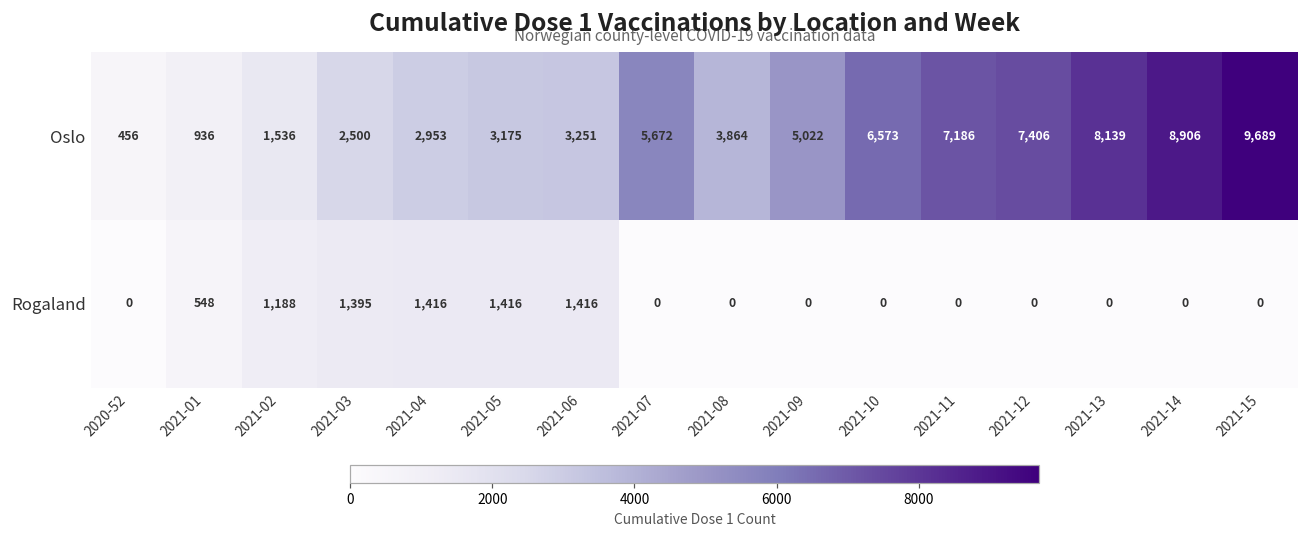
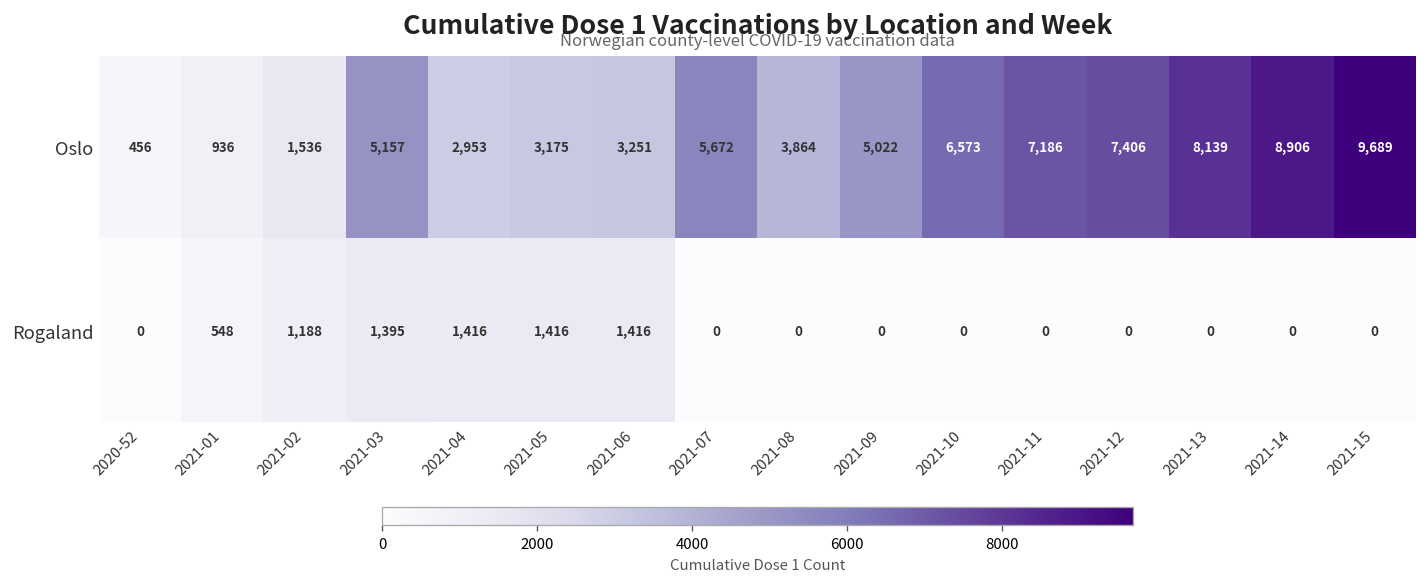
Oslo, 2021-03: 2,500 -> 5,157
